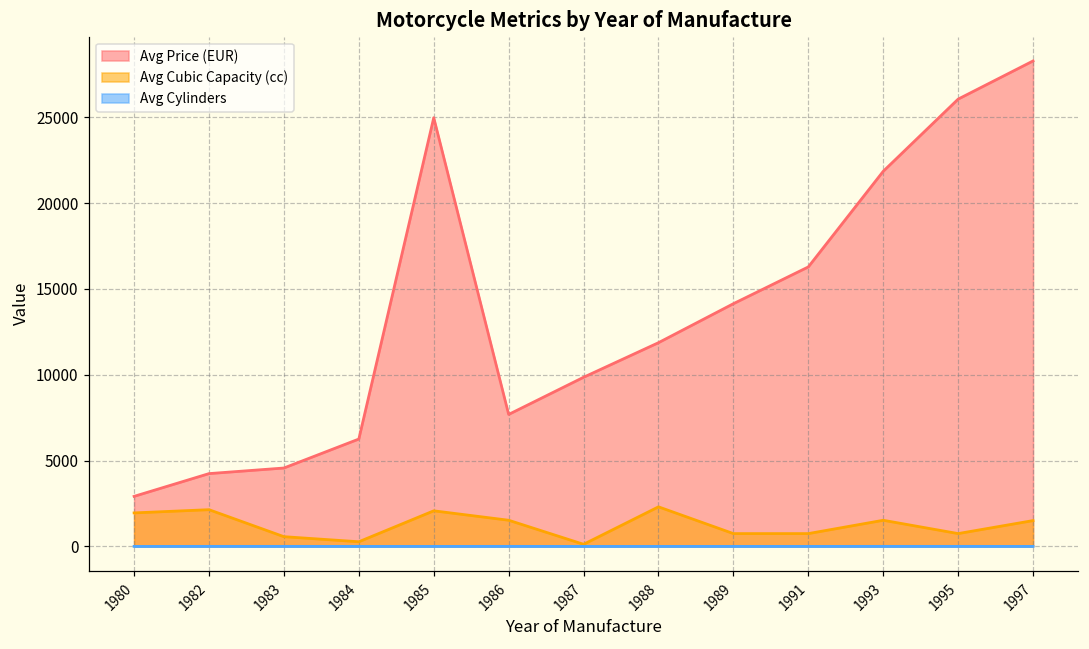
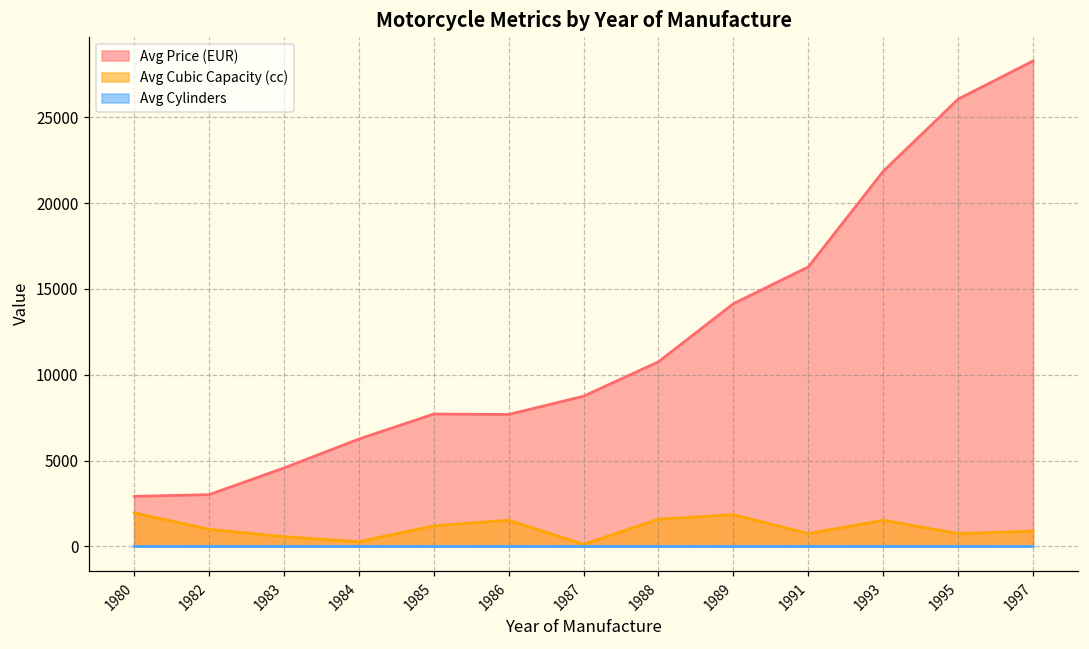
Avg Price (EUR), 1982: 4200 -> 3000
Avg Cubic Capacity (cc), 1982: 2100 -> 1000
Avg Price (EUR), 1985: 25000 -> 7700
Avg Cubic Capacity (cc), 1985: 2100 -> 1200
Avg Price (EUR), 1987: 9900 -> 8800
Avg Price (EUR), 1988: 11900 -> 10800
Avg Cubic Capacity (cc), 1988: 2300 -> 1600
Avg Cubic Capacity (cc), 1989: 700 -> 1800
Avg Cubic Capacity (cc), 1997: 1500 -> 900
